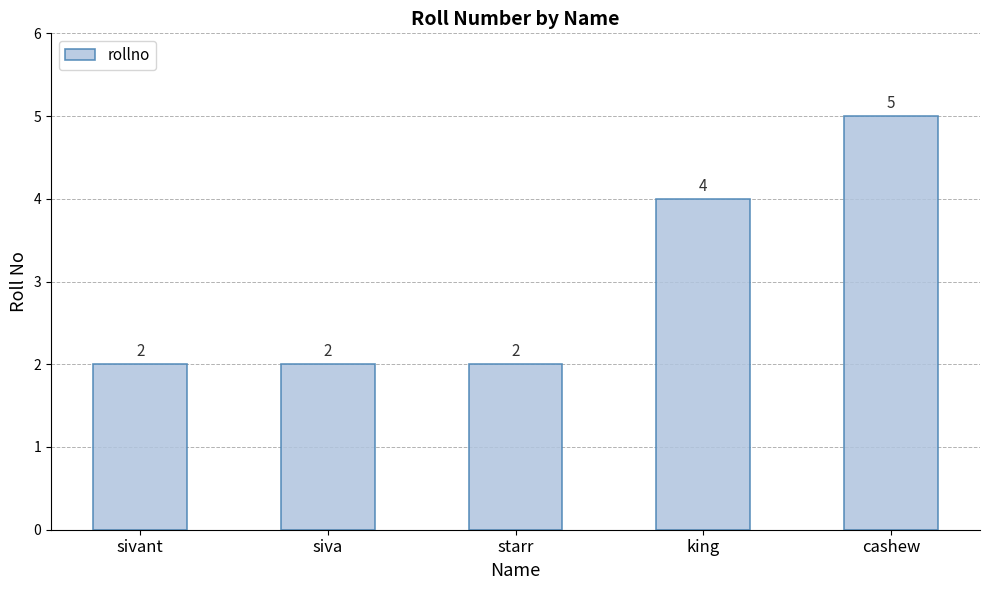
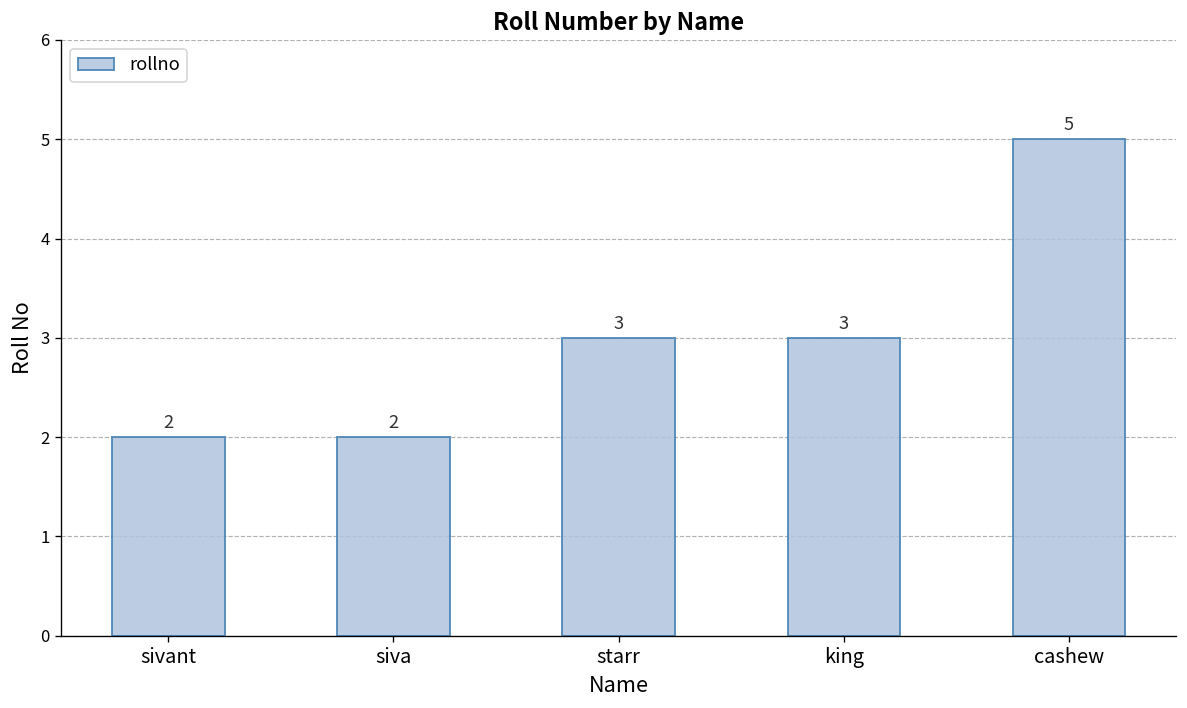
starr: 2 -> 3
king: 4 -> 3
